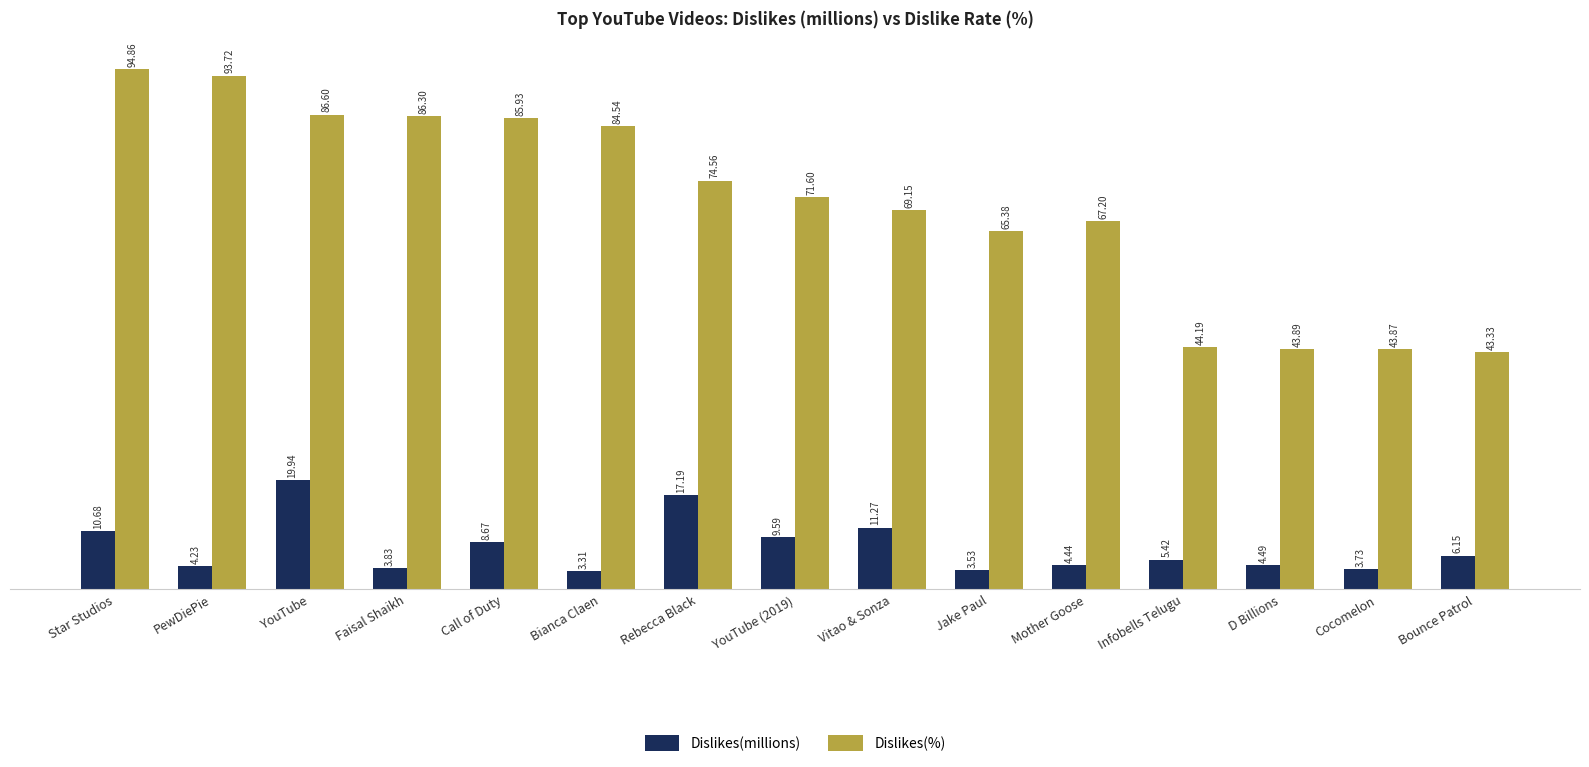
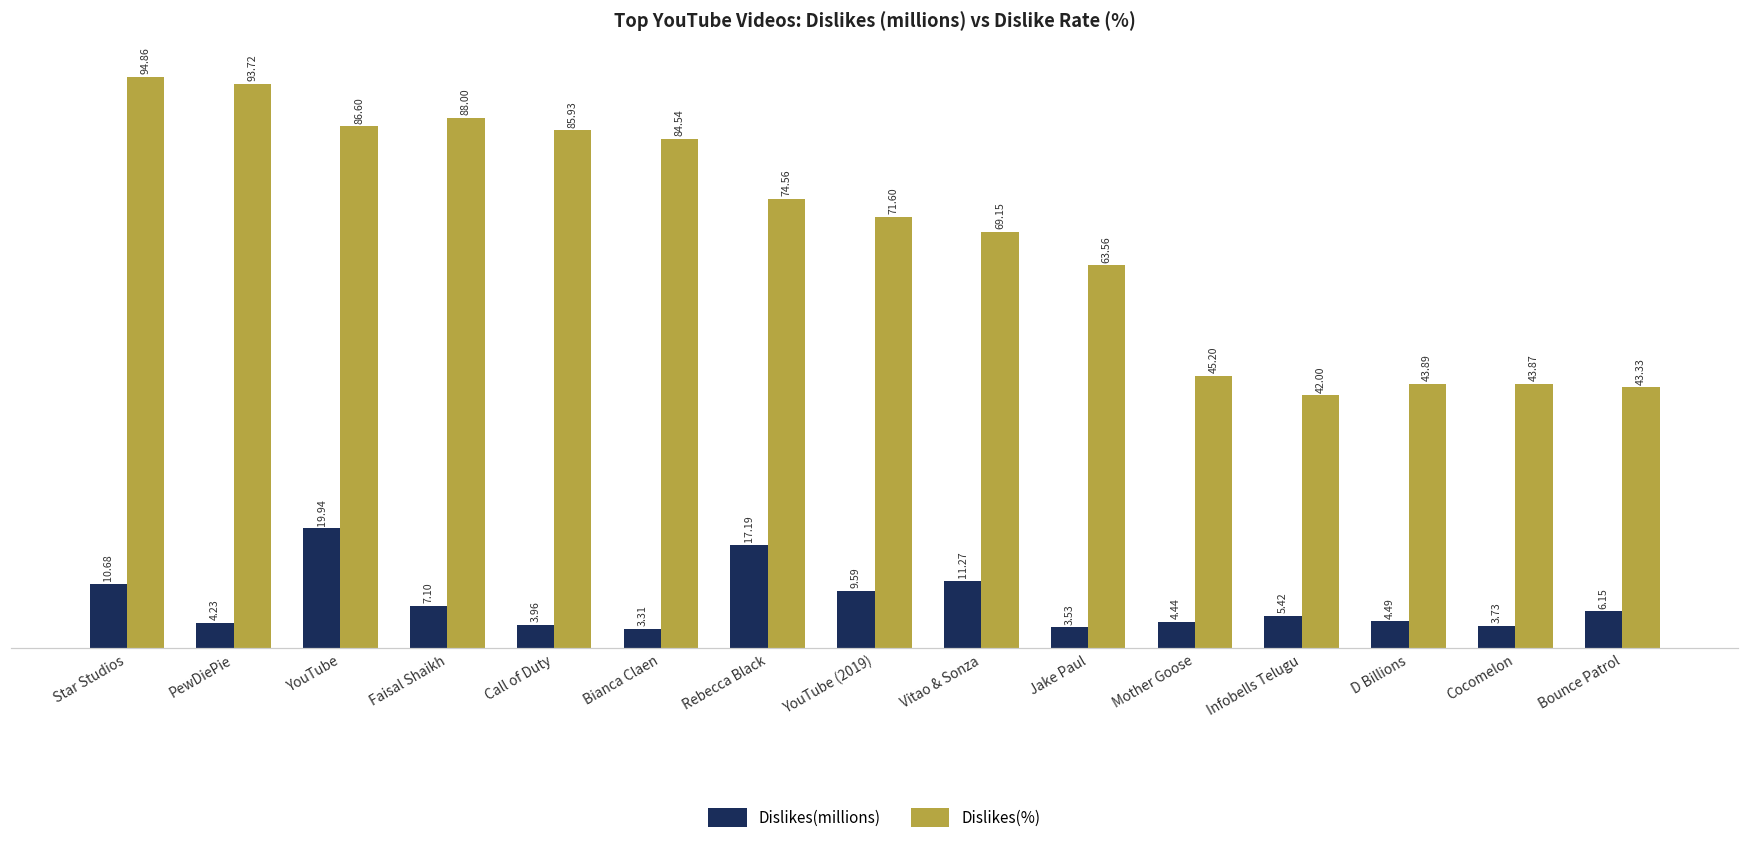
Dislikes(millions), Faisal Shaikh: 3.83 -> 7.10
Dislikes(%), Faisal Shaikh: 86.30 -> 88.00
Dislikes(millions), Call of Duty: 8.67 -> 3.96
Dislikes(%), Jake Paul: 65.38 -> 63.56
Dislikes(%), Mother Goose: 67.20 -> 45.20
Dislikes(%), Infobells Telugu: 44.19 -> 42.00
